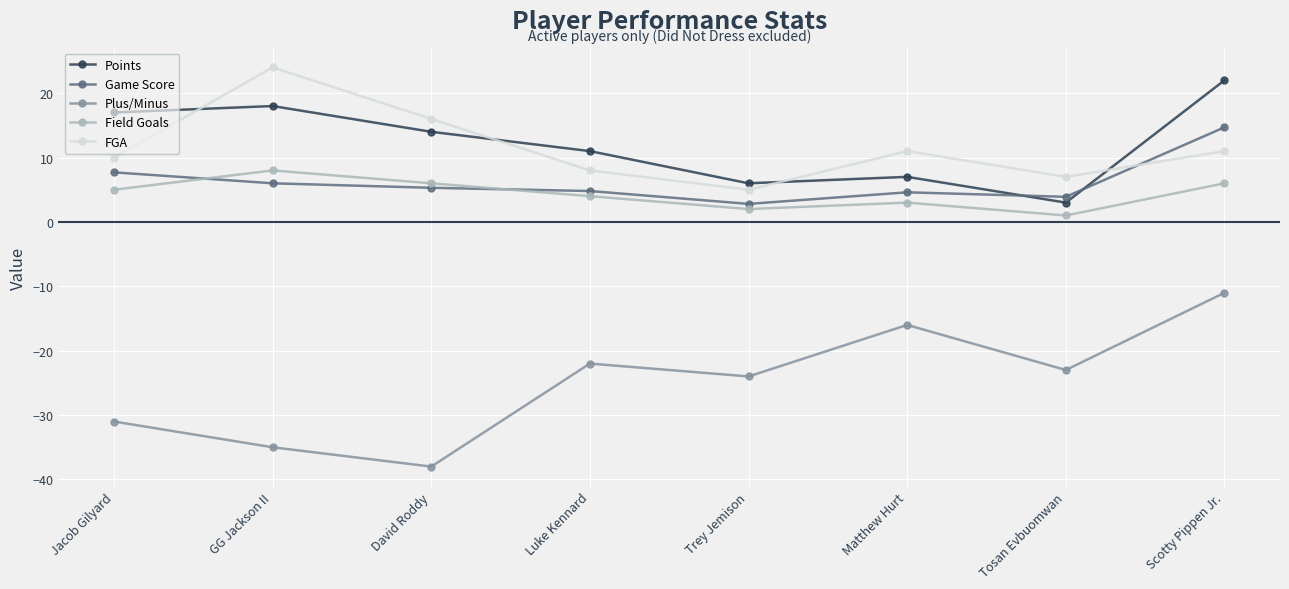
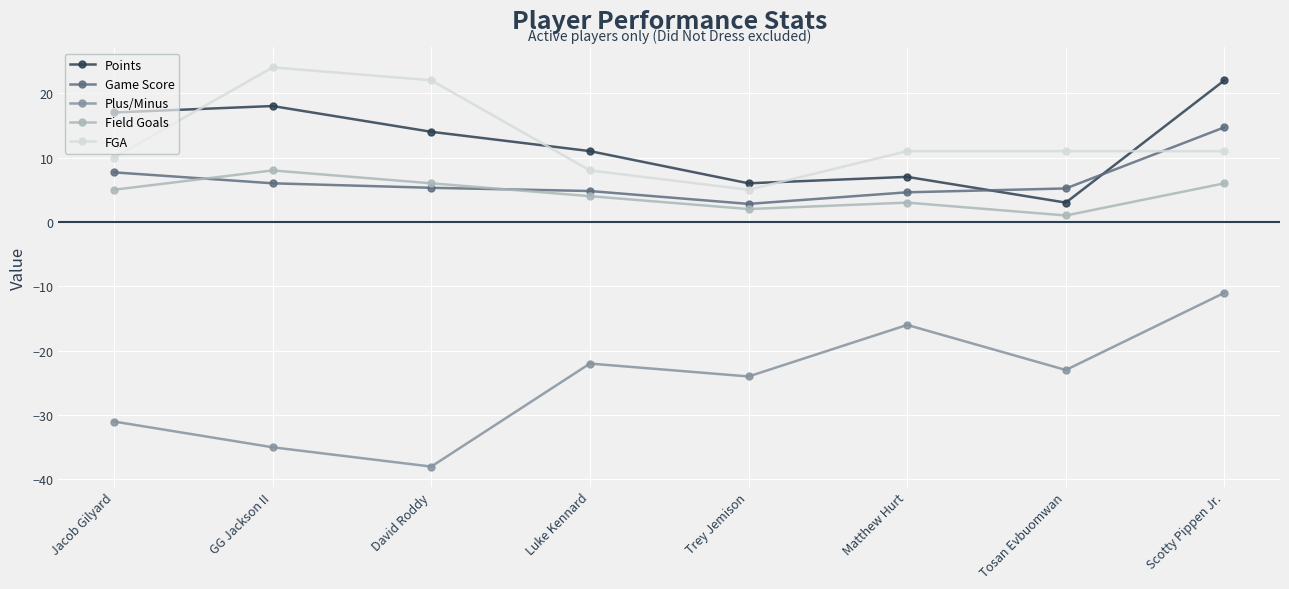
FGA, David Roddy: 16 -> 22
Game Score, Tosan Evbuomwan: 4 -> 5
FGA, Tosan Evbuomwan: 7 -> 11
